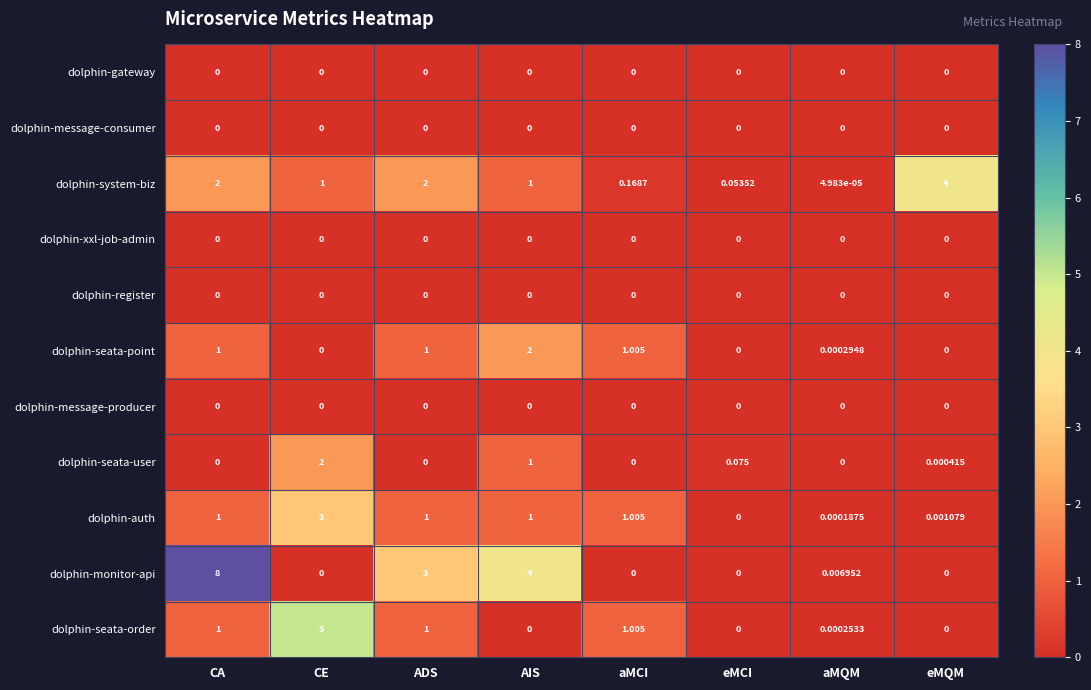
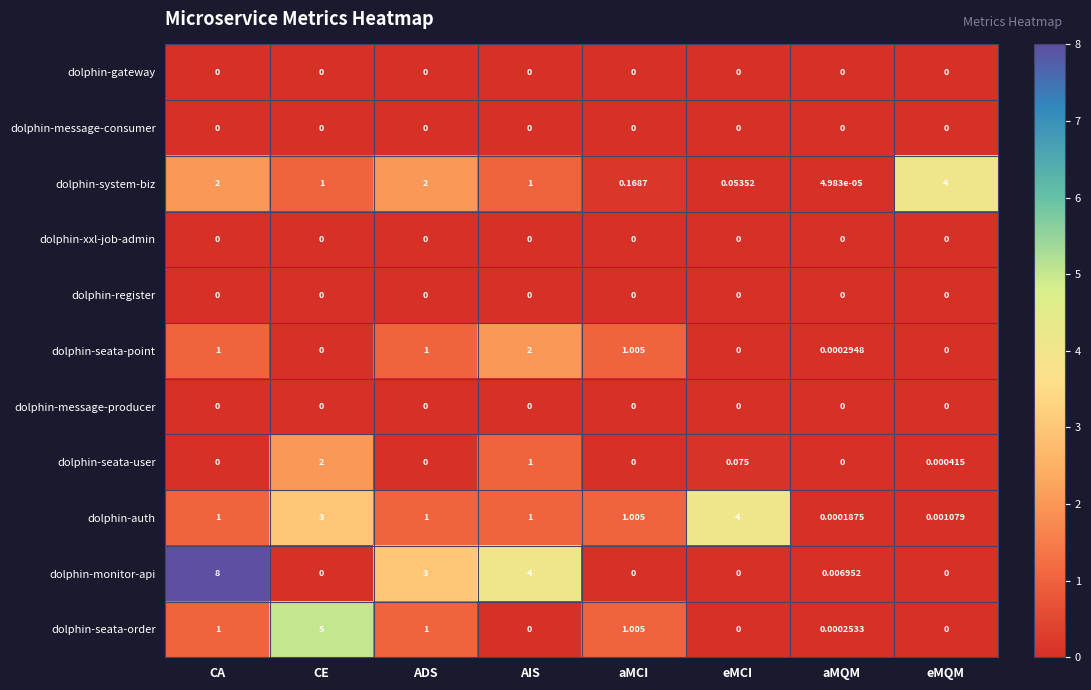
dolphin-auth, eMCI: 0 -> 4
